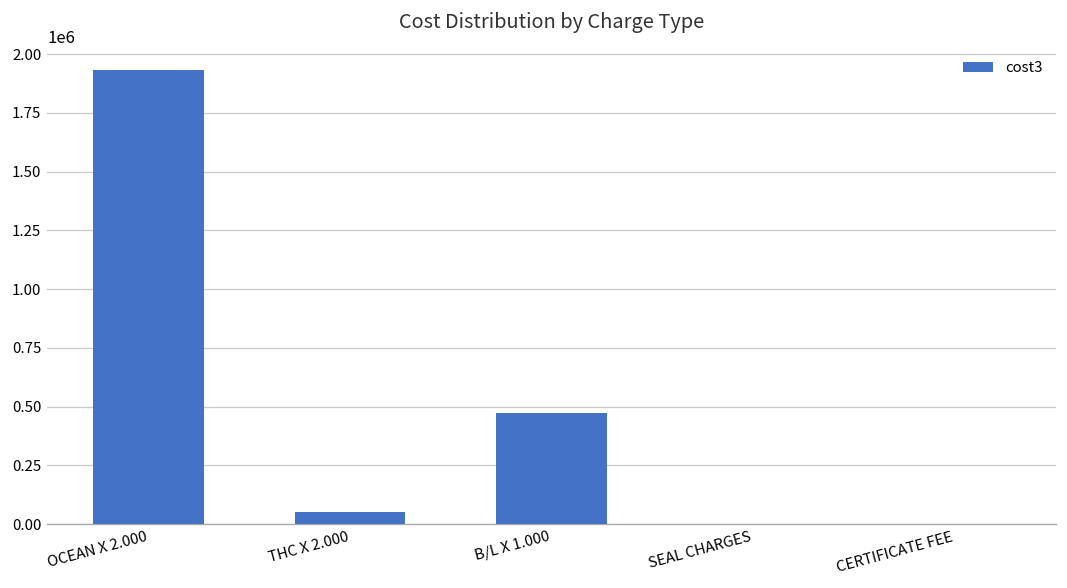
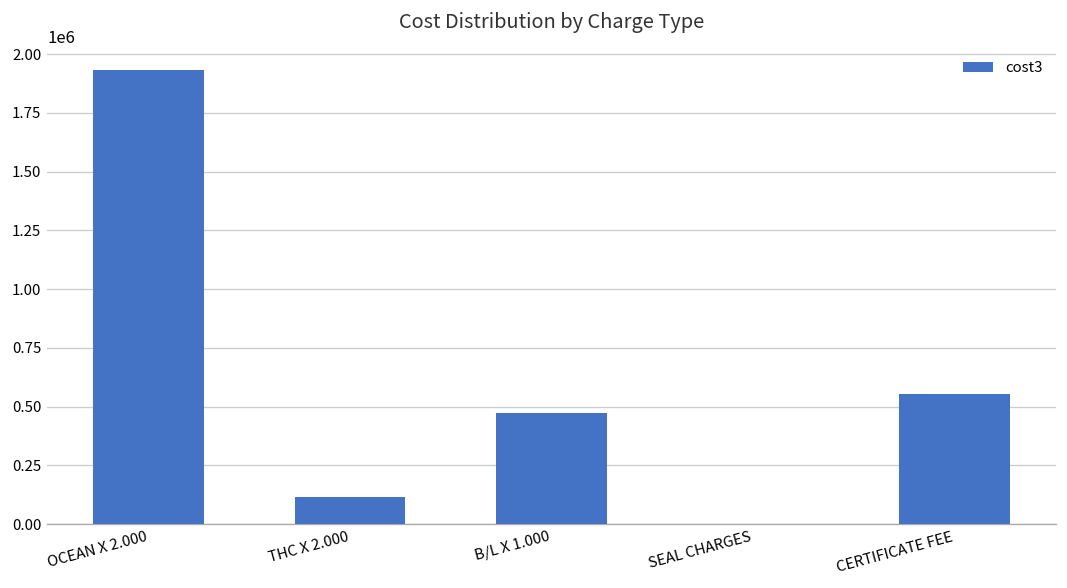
THC X 2.000: 50000 -> 120000
CERTIFICATE FEE: 0 -> 550000
